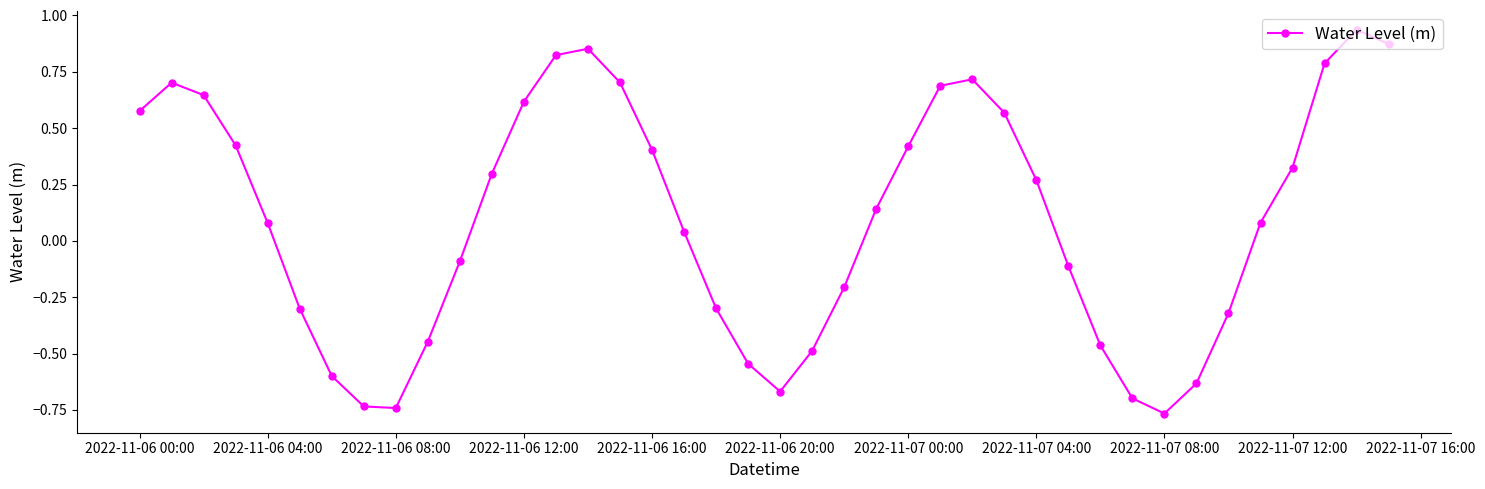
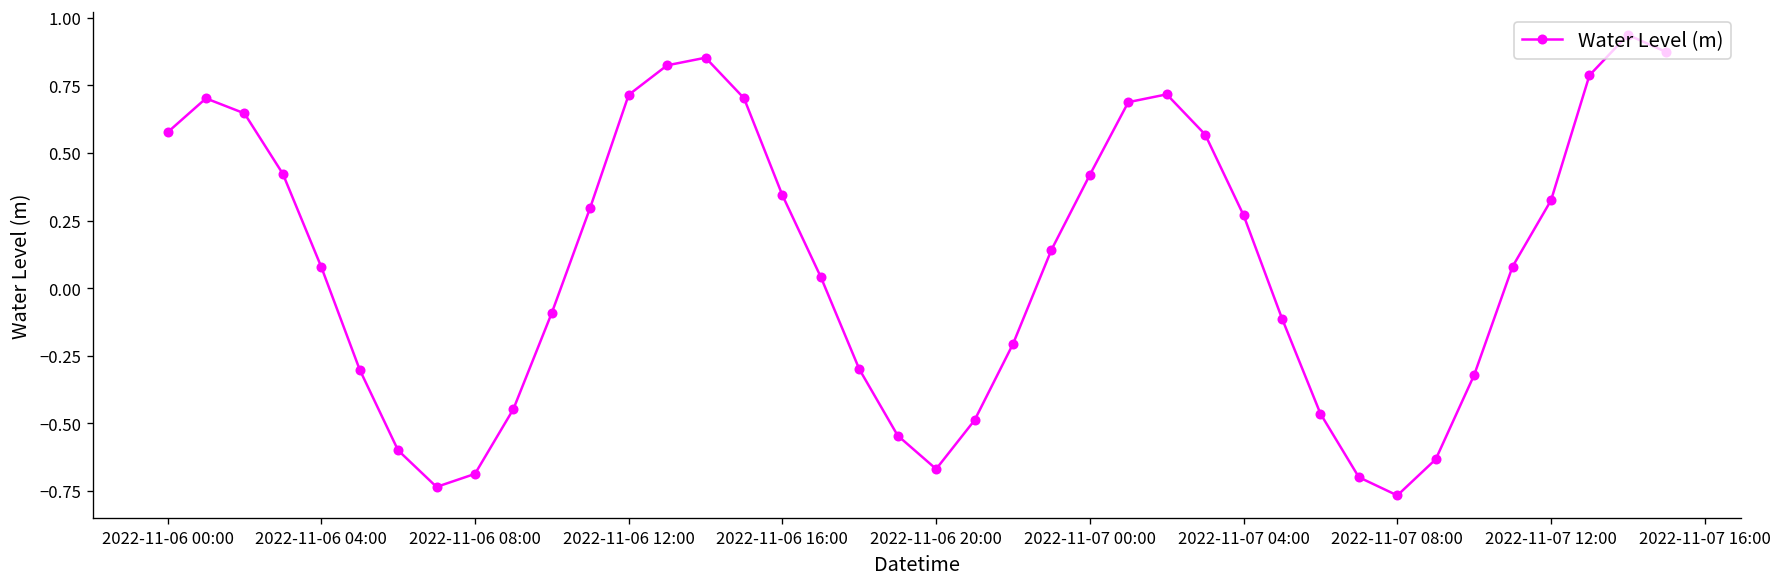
2022-11-06 08:00: -0.74 -> -0.69
2022-11-06 12:00: 0.62 -> 0.71
2022-11-06 16:00: 0.40 -> 0.34
